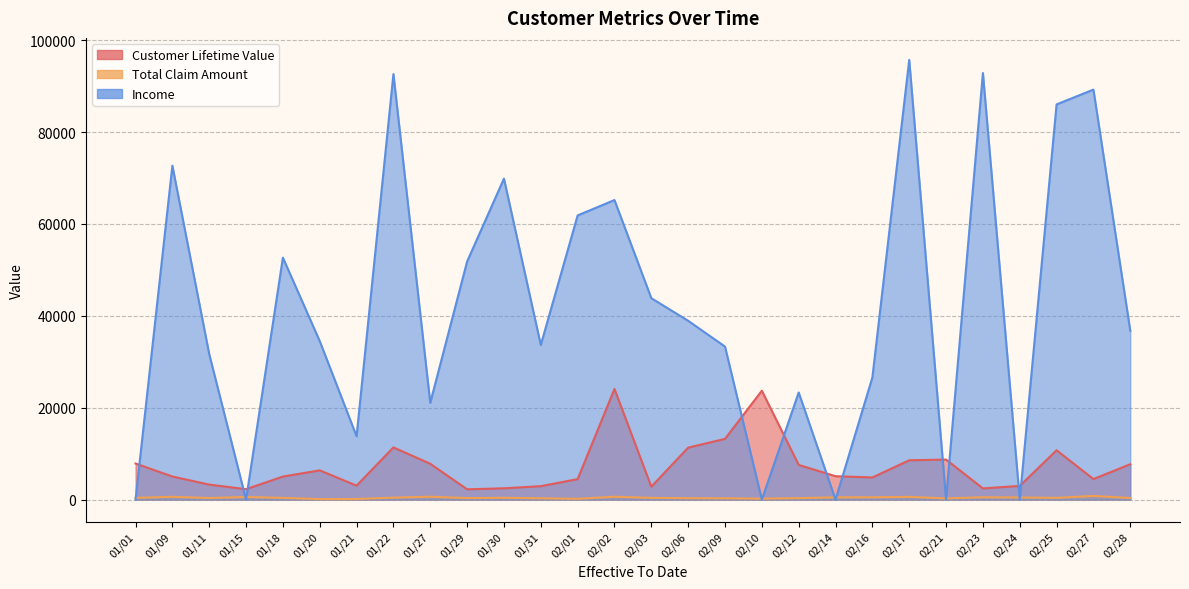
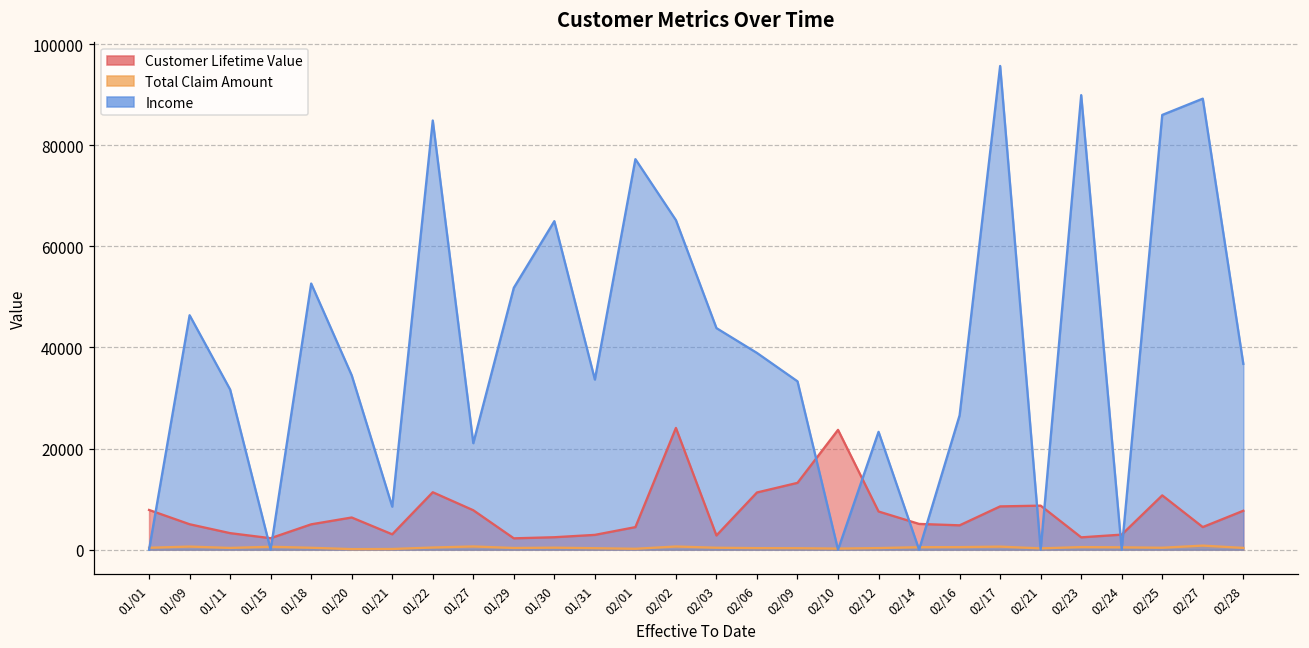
Income, 01/09: 73000 -> 46000
Income, 01/21: 14000 -> 9000
Income, 01/22: 93000 -> 85000
Income, 01/30: 70000 -> 65000
Income, 02/01: 62000 -> 77000
Income, 02/23: 93000 -> 90000
